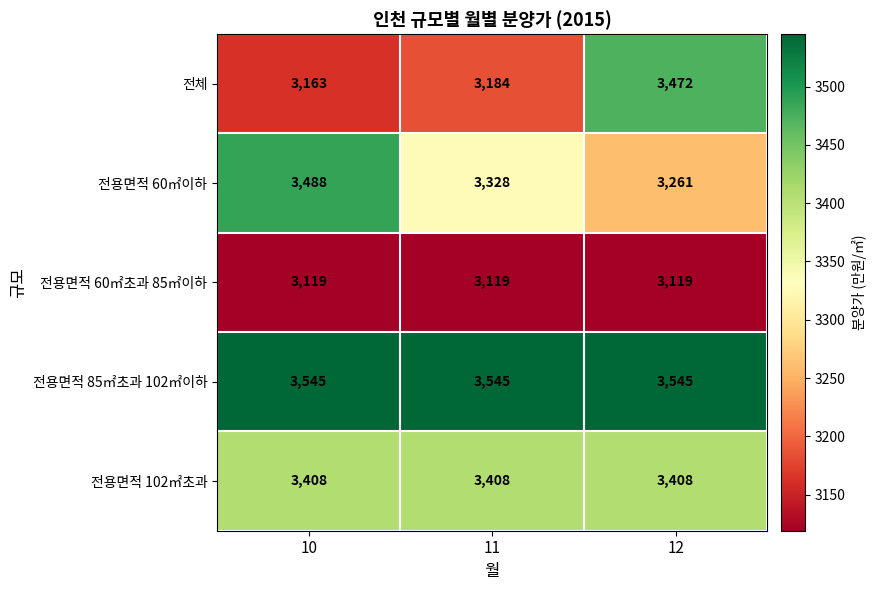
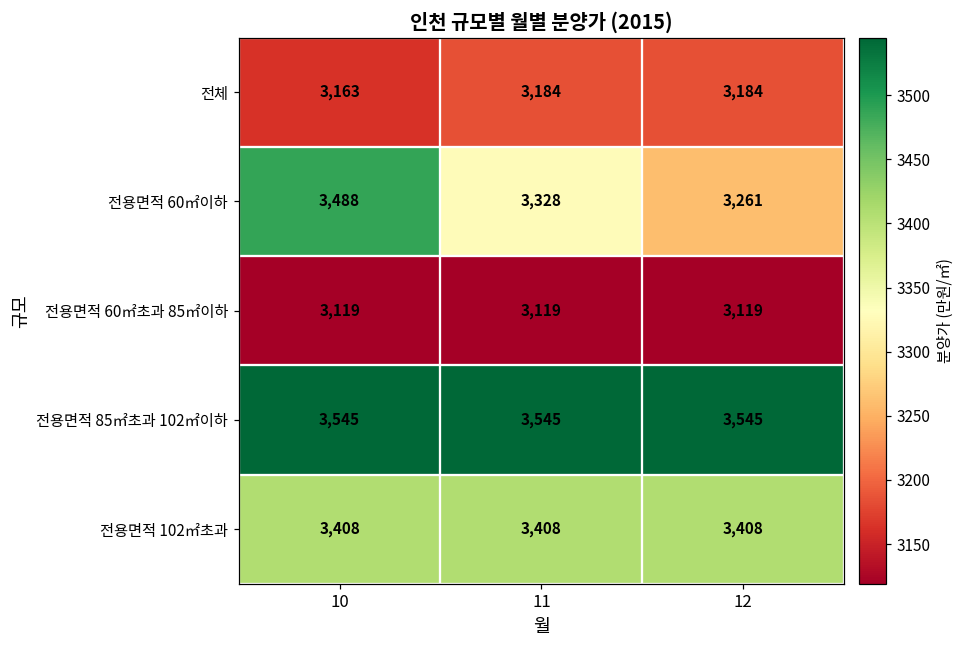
전체, 12: 3,472 -> 3,184
